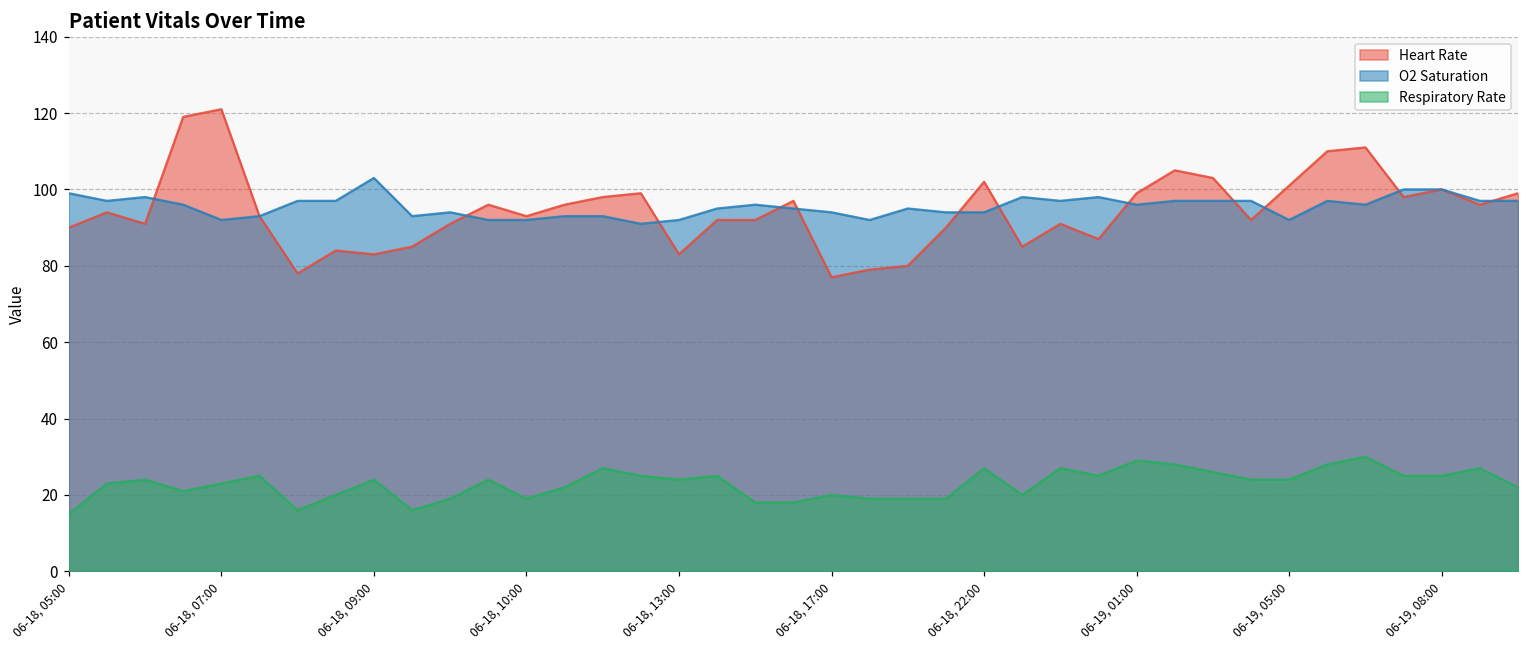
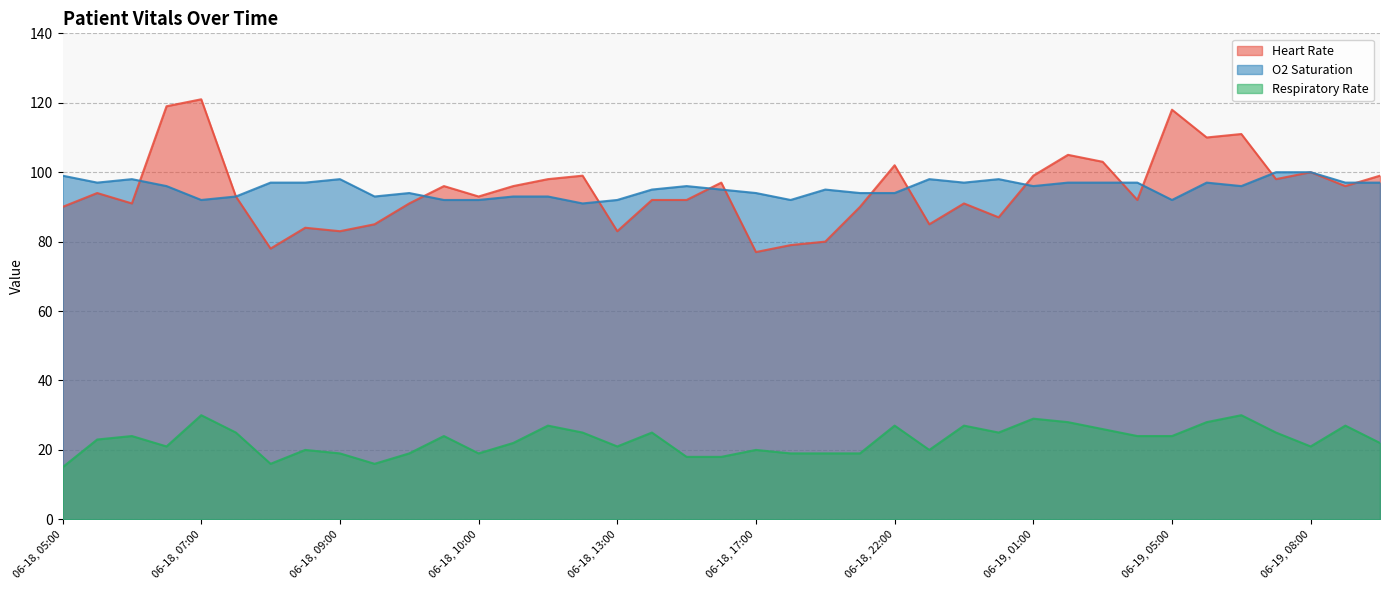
Respiratory Rate, 06-18, 07:00: 23 -> 30
O2 Saturation, 06-18, 09:00: 103 -> 98
Respiratory Rate, 06-18, 09:00: 24 -> 19
Respiratory Rate, 06-18, 13:00: 24 -> 21
Heart Rate, 06-19, 05:00: 101 -> 118
Respiratory Rate, 06-19, 08:00: 25 -> 21
